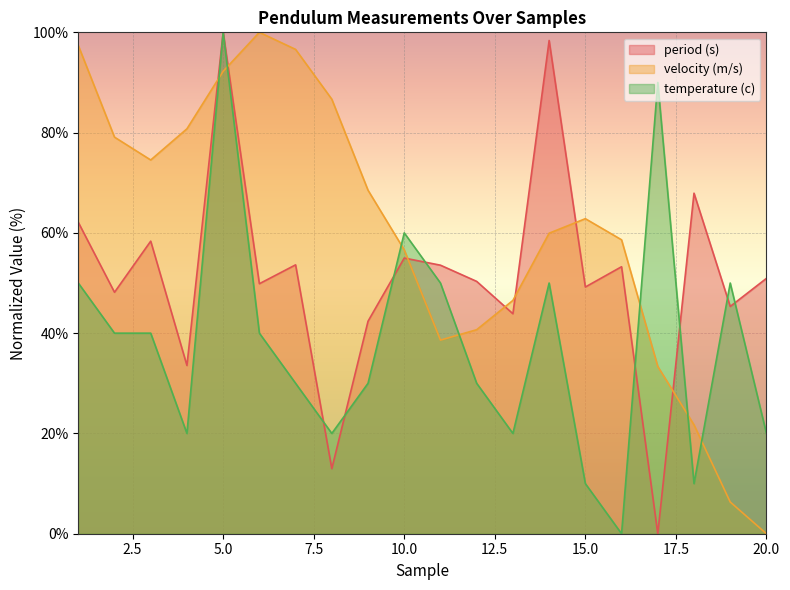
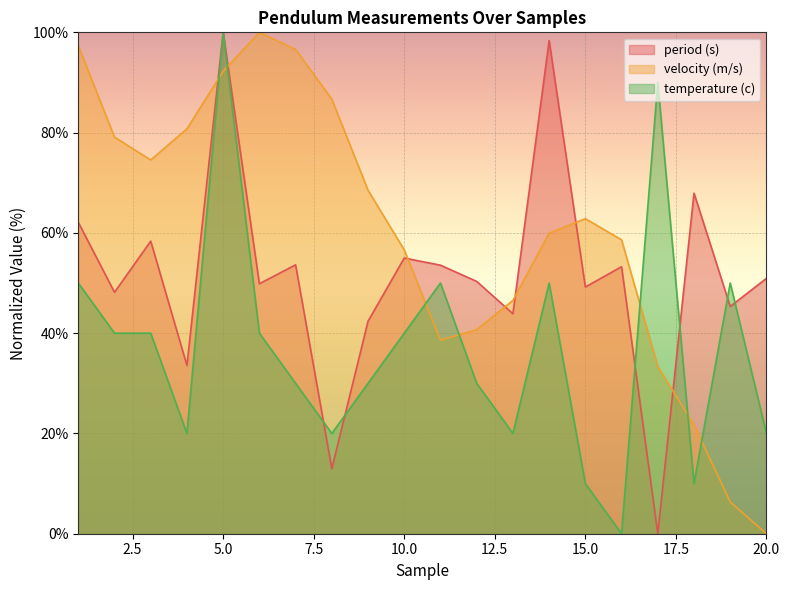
temperature (c), 10.0: 60% -> 40%
